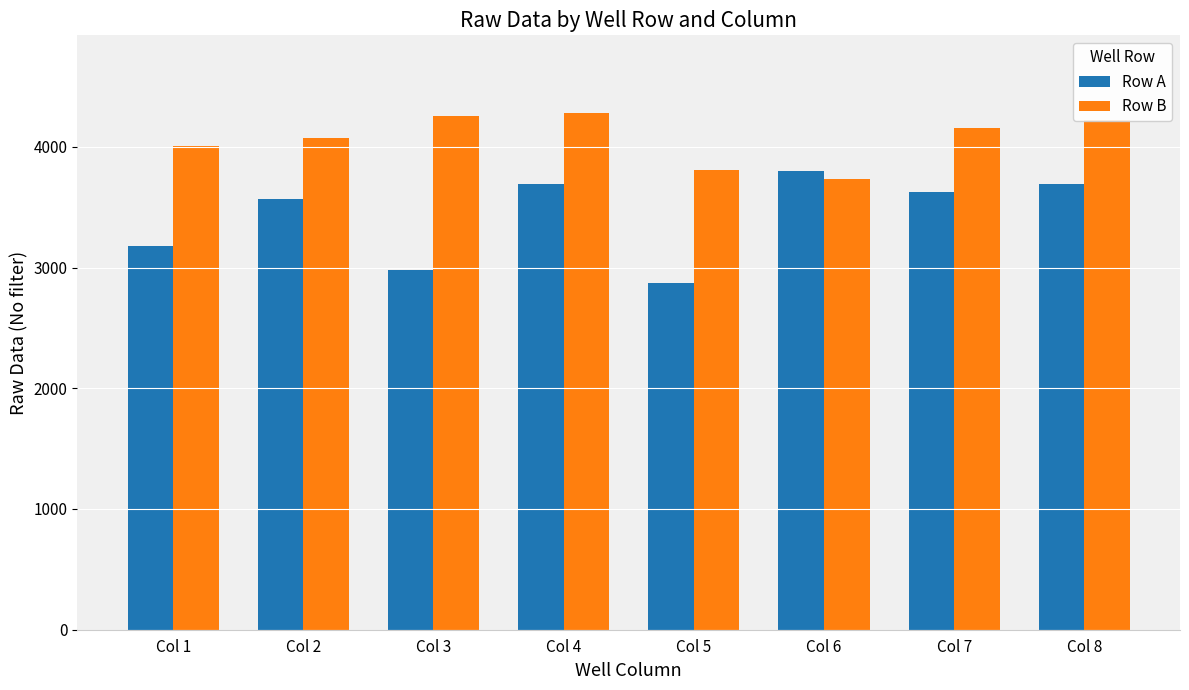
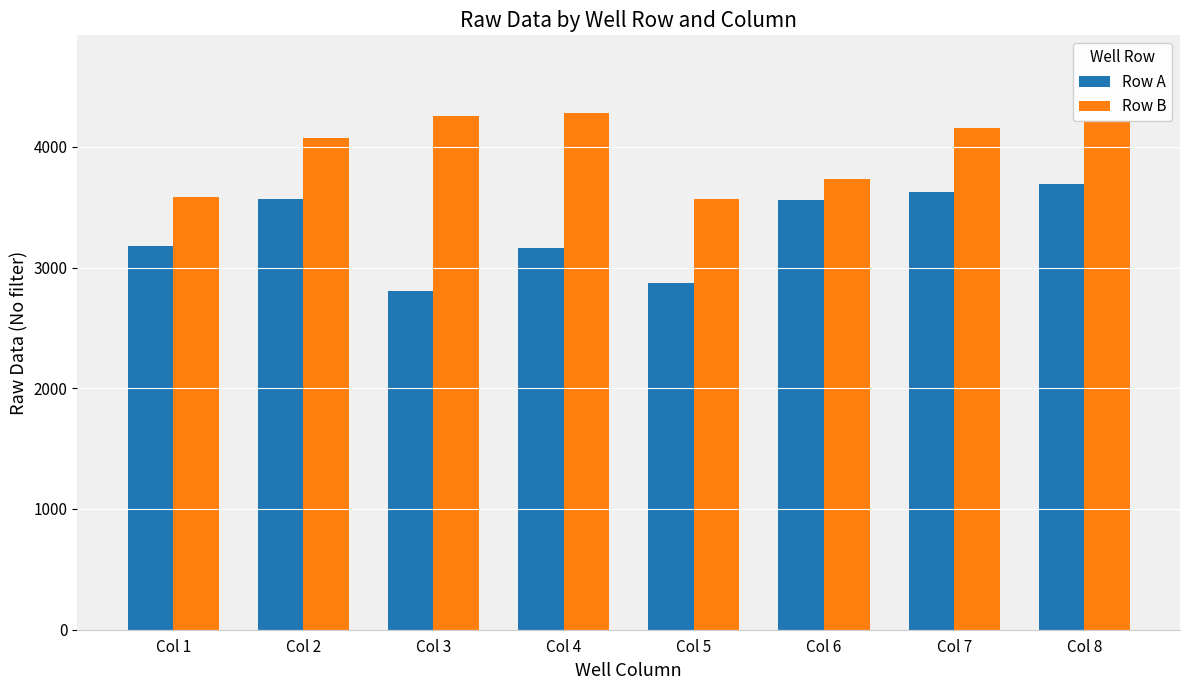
Row B, Col 1: 4010 -> 3580
Row A, Col 3: 2980 -> 2810
Row A, Col 4: 3690 -> 3160
Row B, Col 5: 3810 -> 3570
Row A, Col 6: 3800 -> 3560
